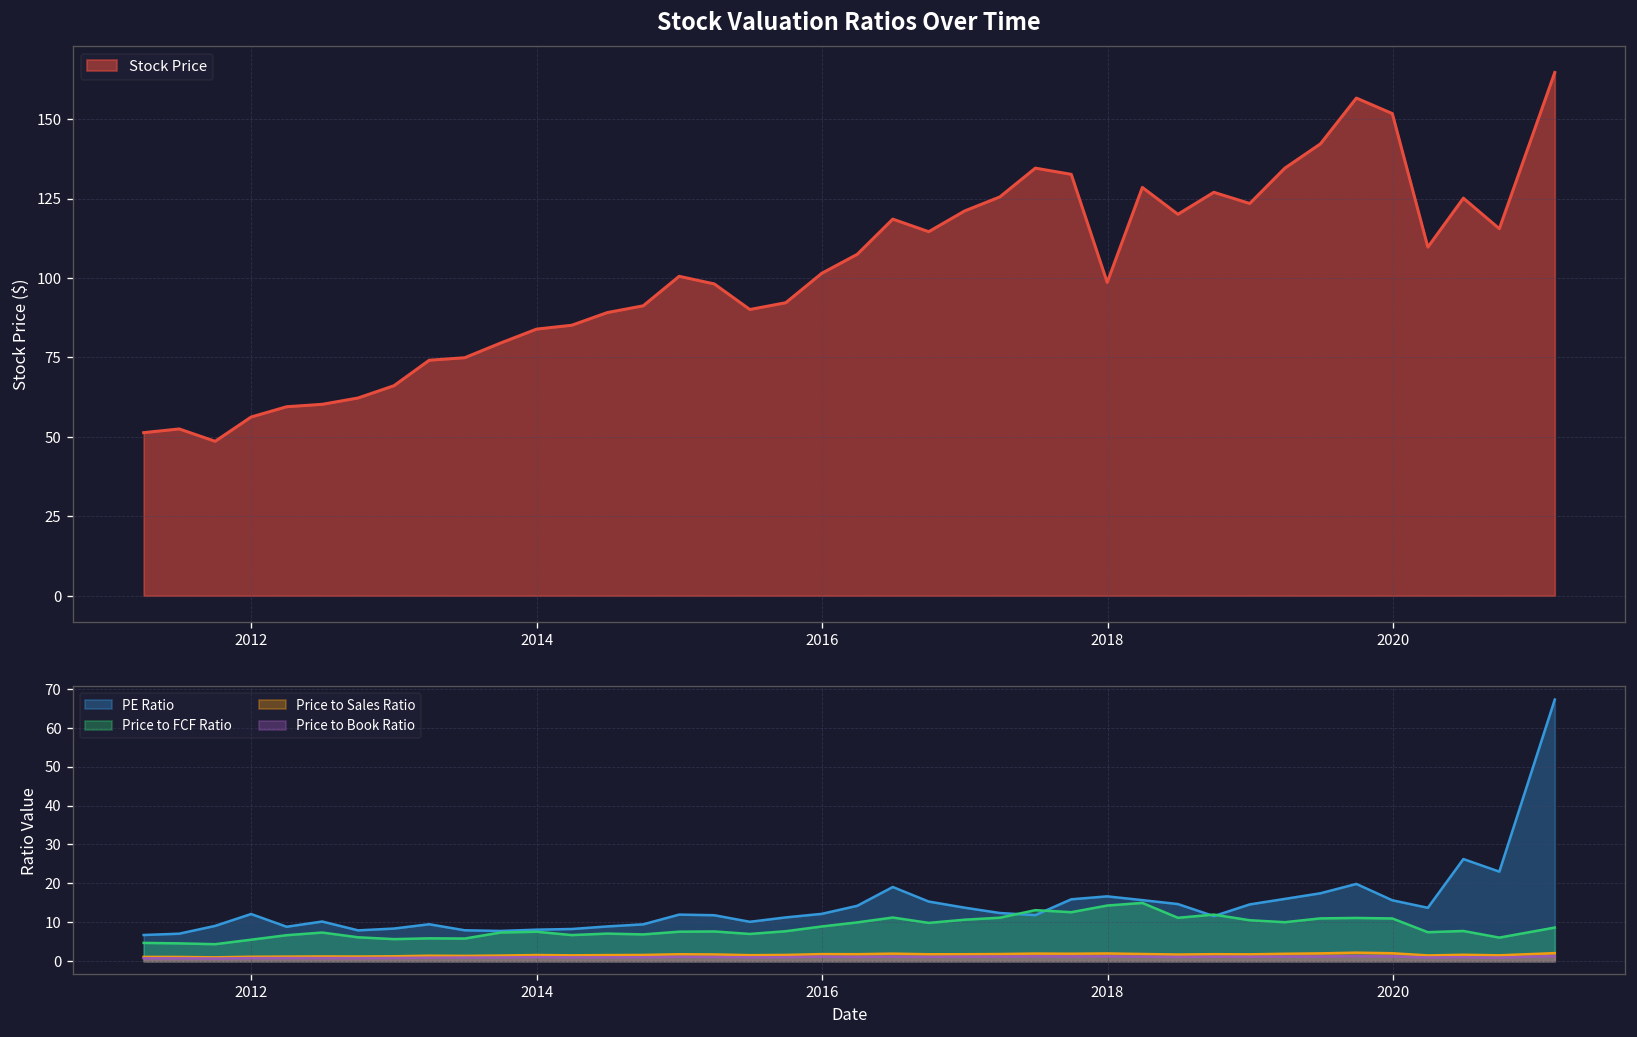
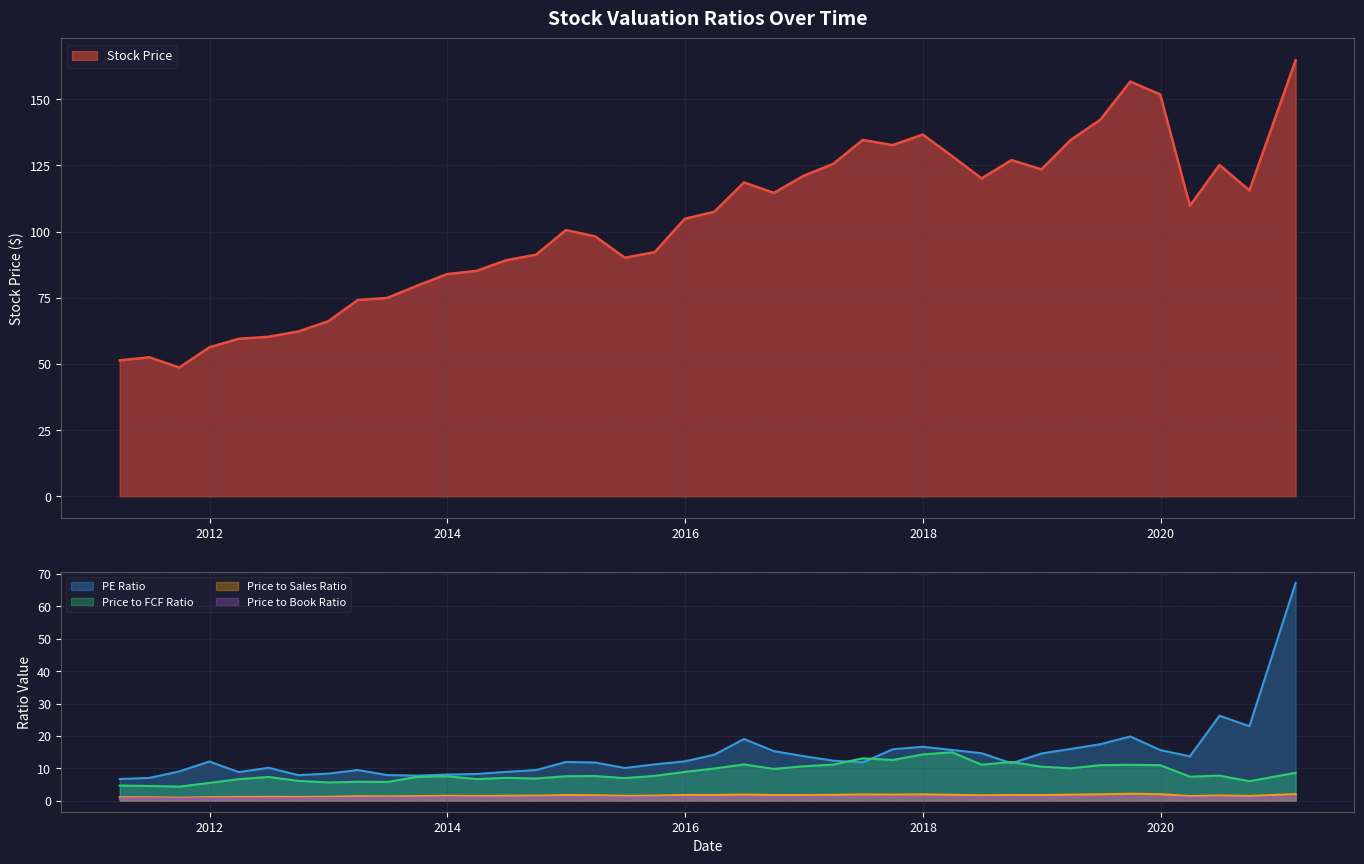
Stock Valuation Ratios Over Time, 2016: 101 -> 105
Stock Valuation Ratios Over Time, 2018: 99 -> 137
